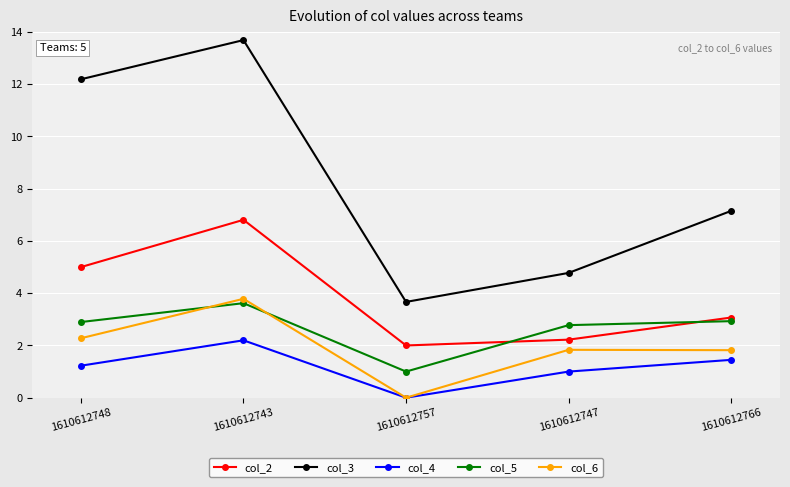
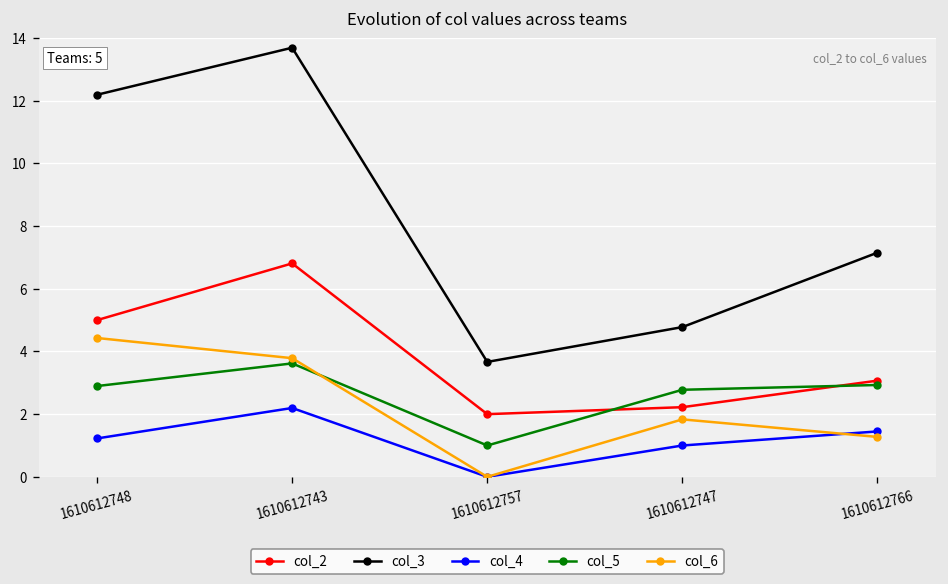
col_6, 1610612748: 2.3 -> 4.4
col_6, 1610612766: 1.8 -> 1.3
